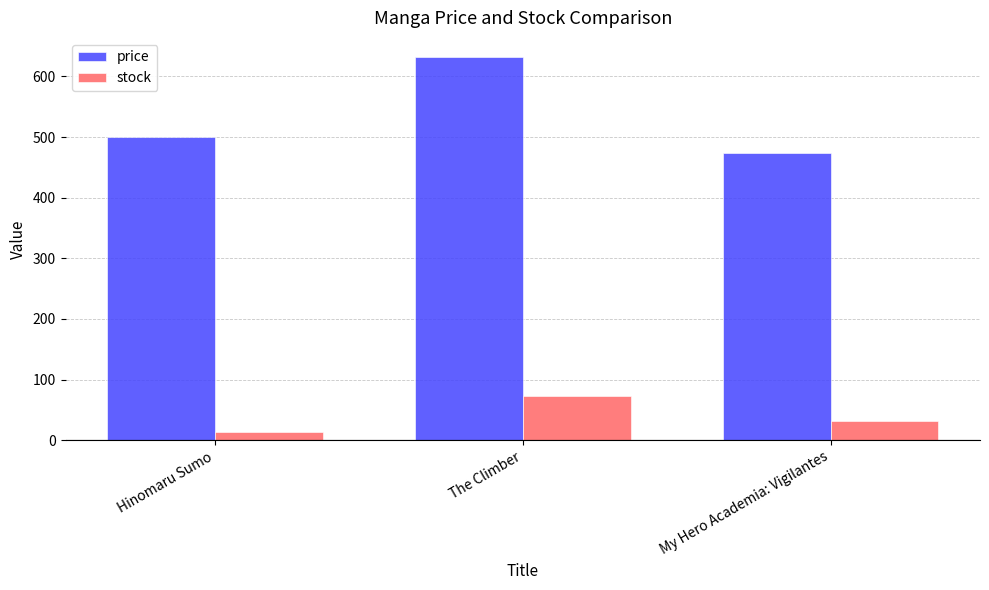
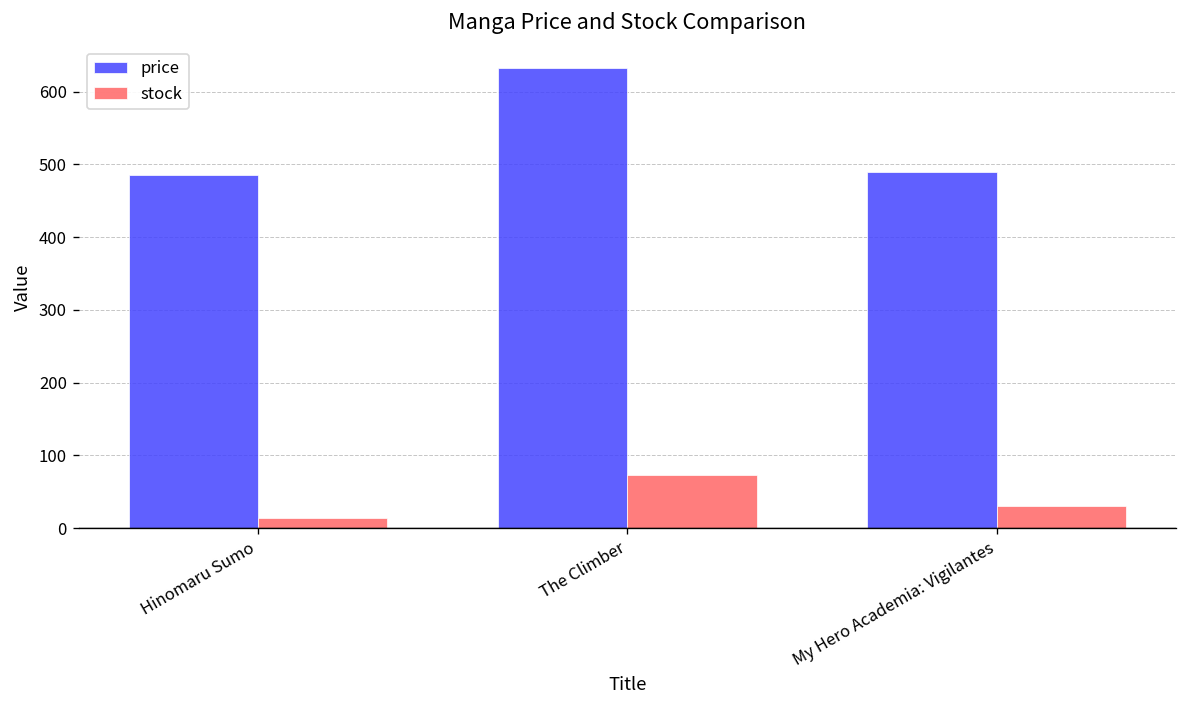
price, Hinomaru Sumo: 500 -> 490
price, My Hero Academia: Vigilantes: 470 -> 490
